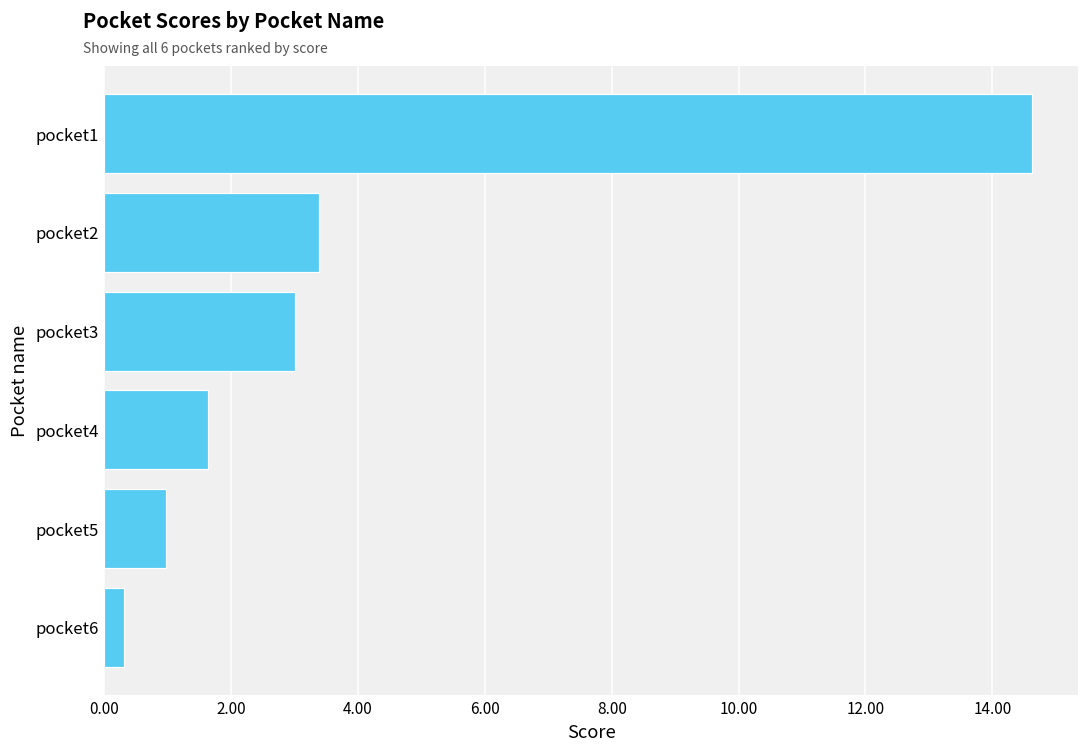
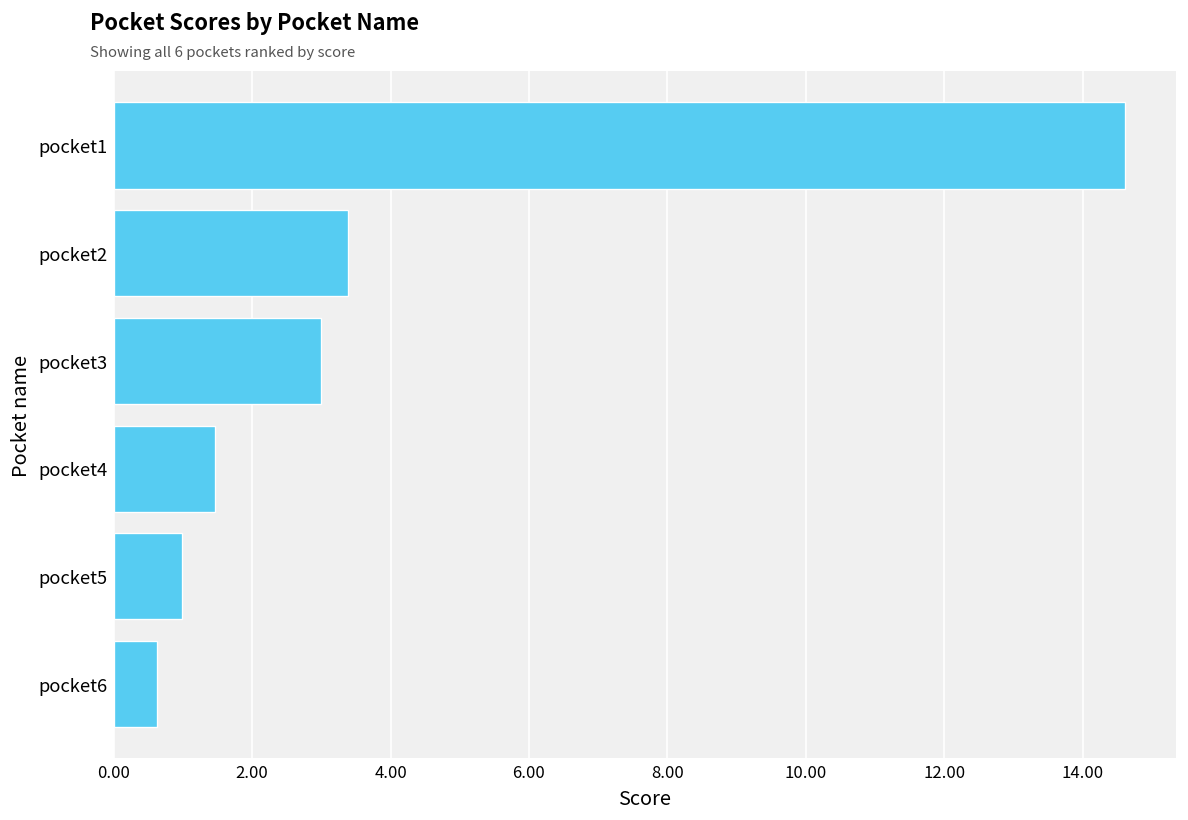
pocket4: 1.6 -> 1.5
pocket6: 0.3 -> 0.6
